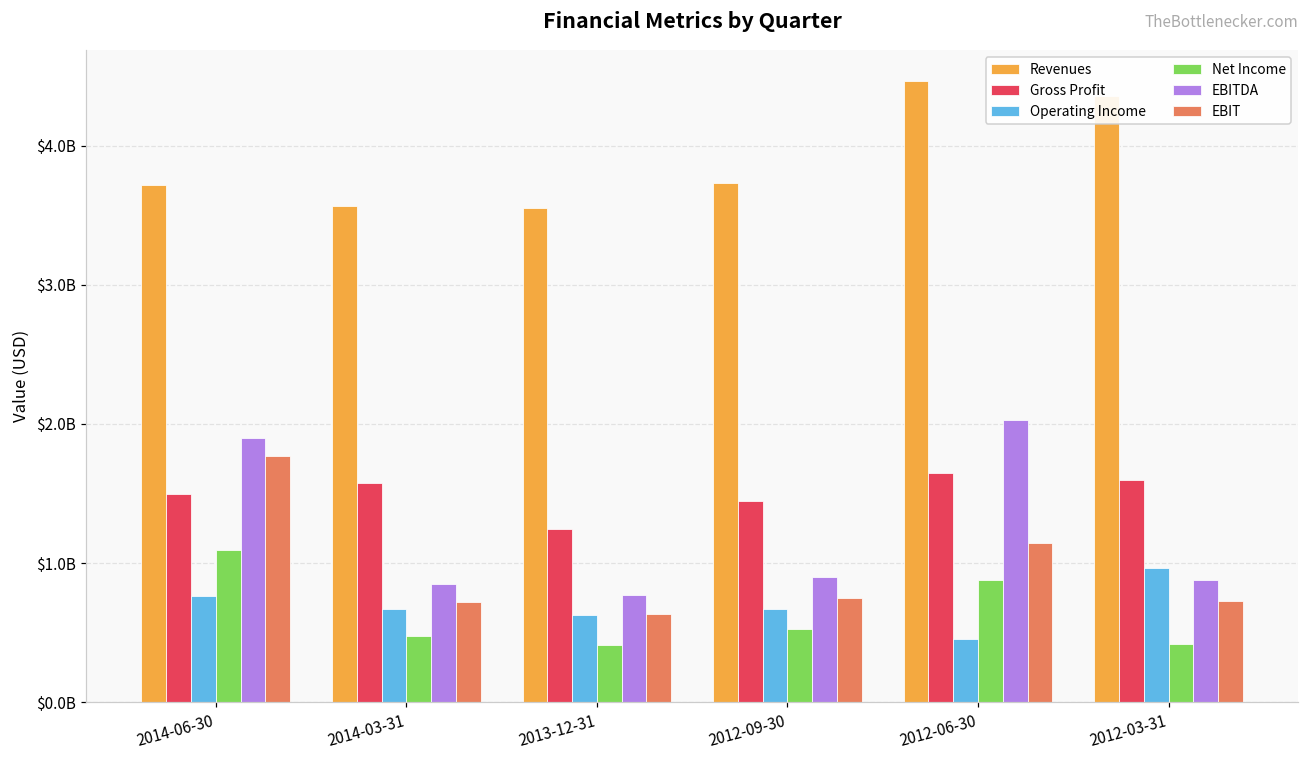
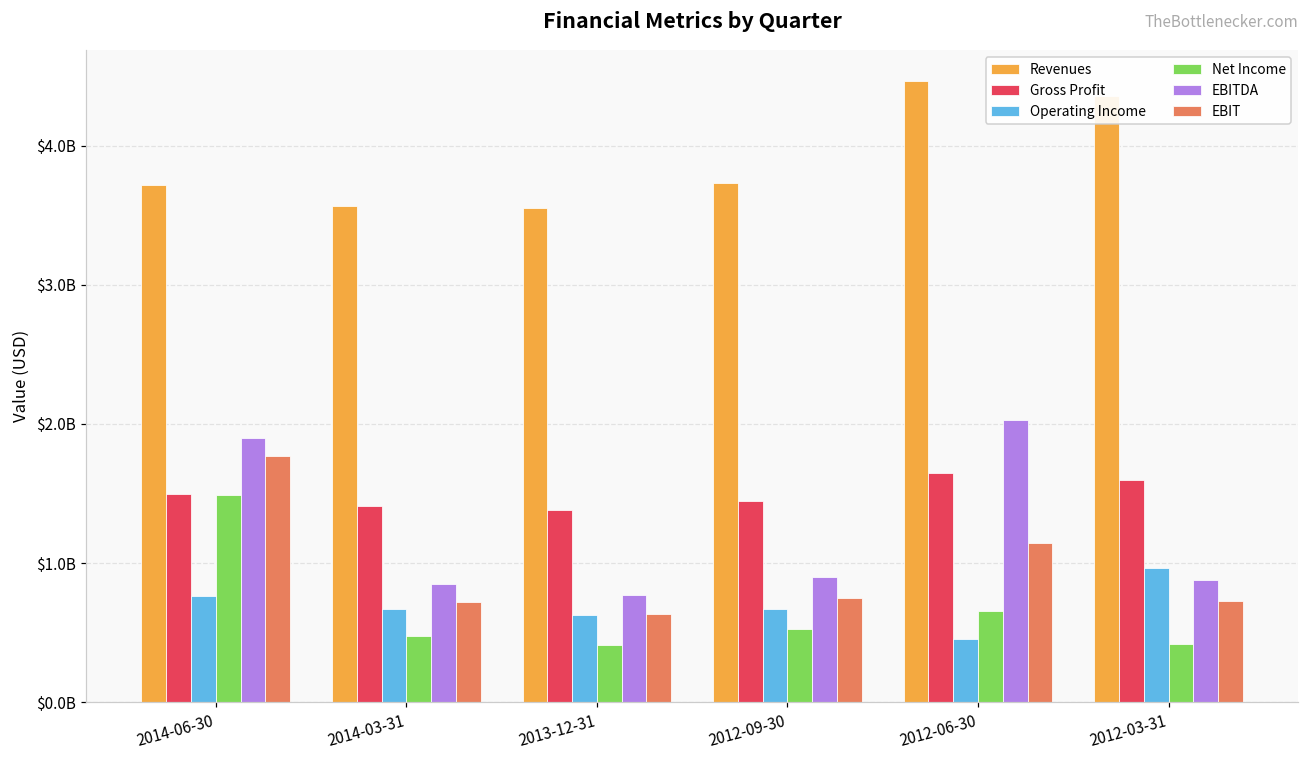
Net Income, 2014-06-30: $1090000000 -> $1490000000
Gross Profit, 2014-03-31: $1570000000 -> $1410000000
Gross Profit, 2013-12-31: $1250000000 -> $1380000000
Net Income, 2012-06-30: $880000000 -> $660000000
